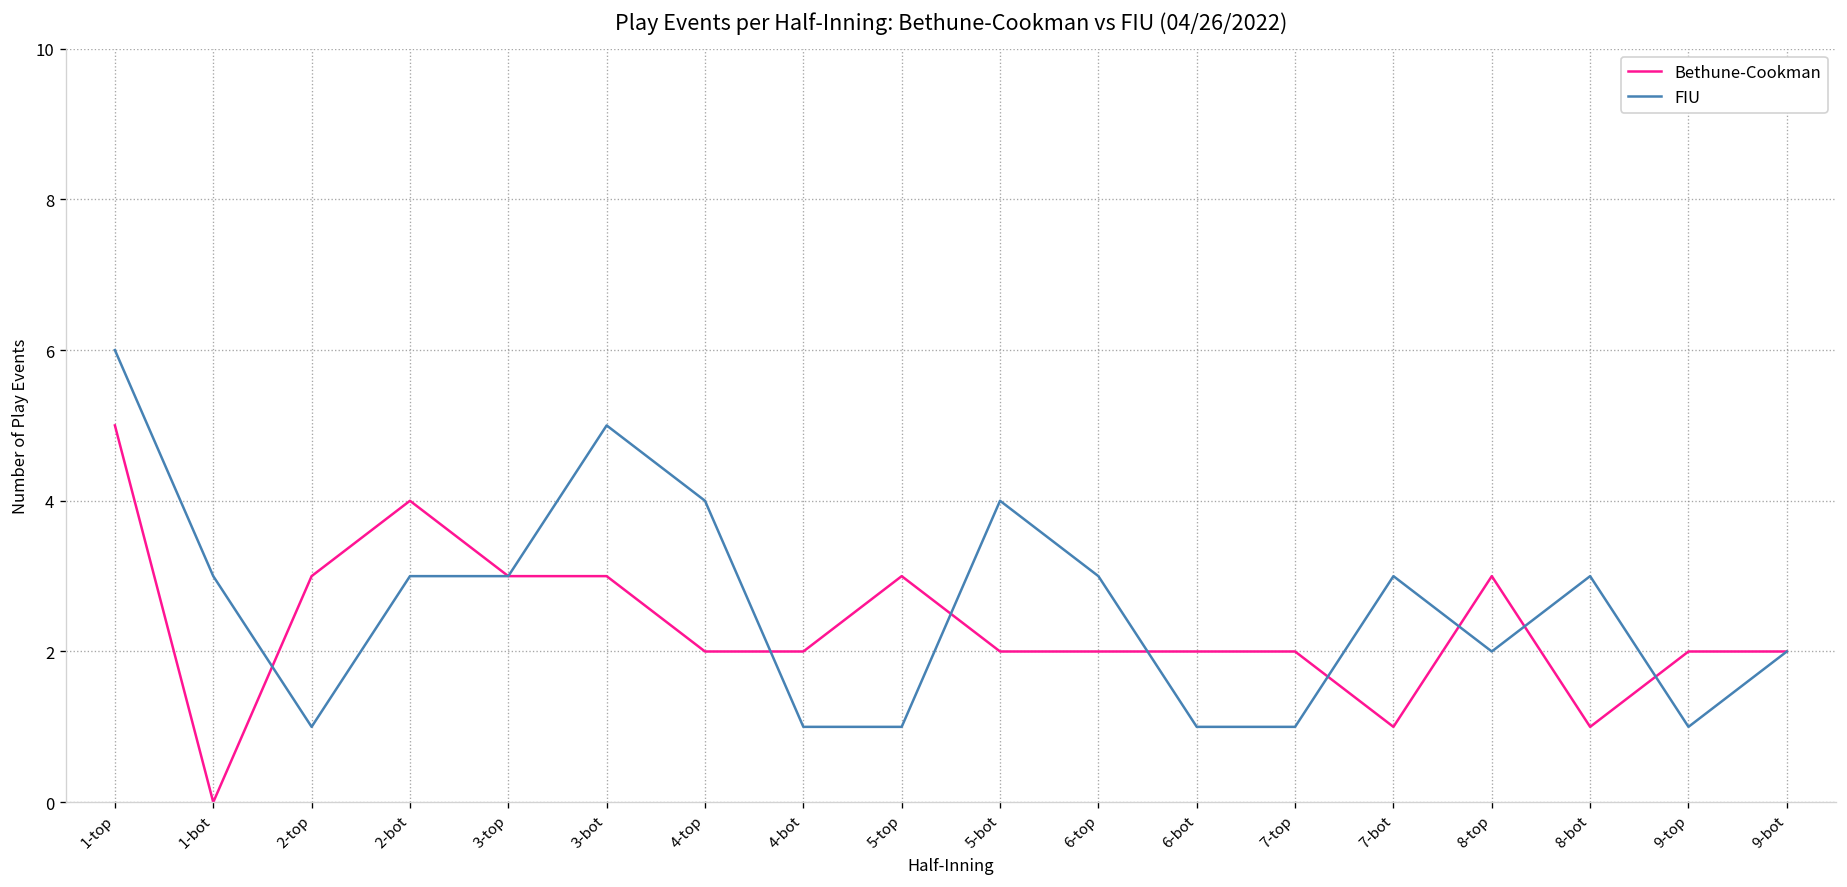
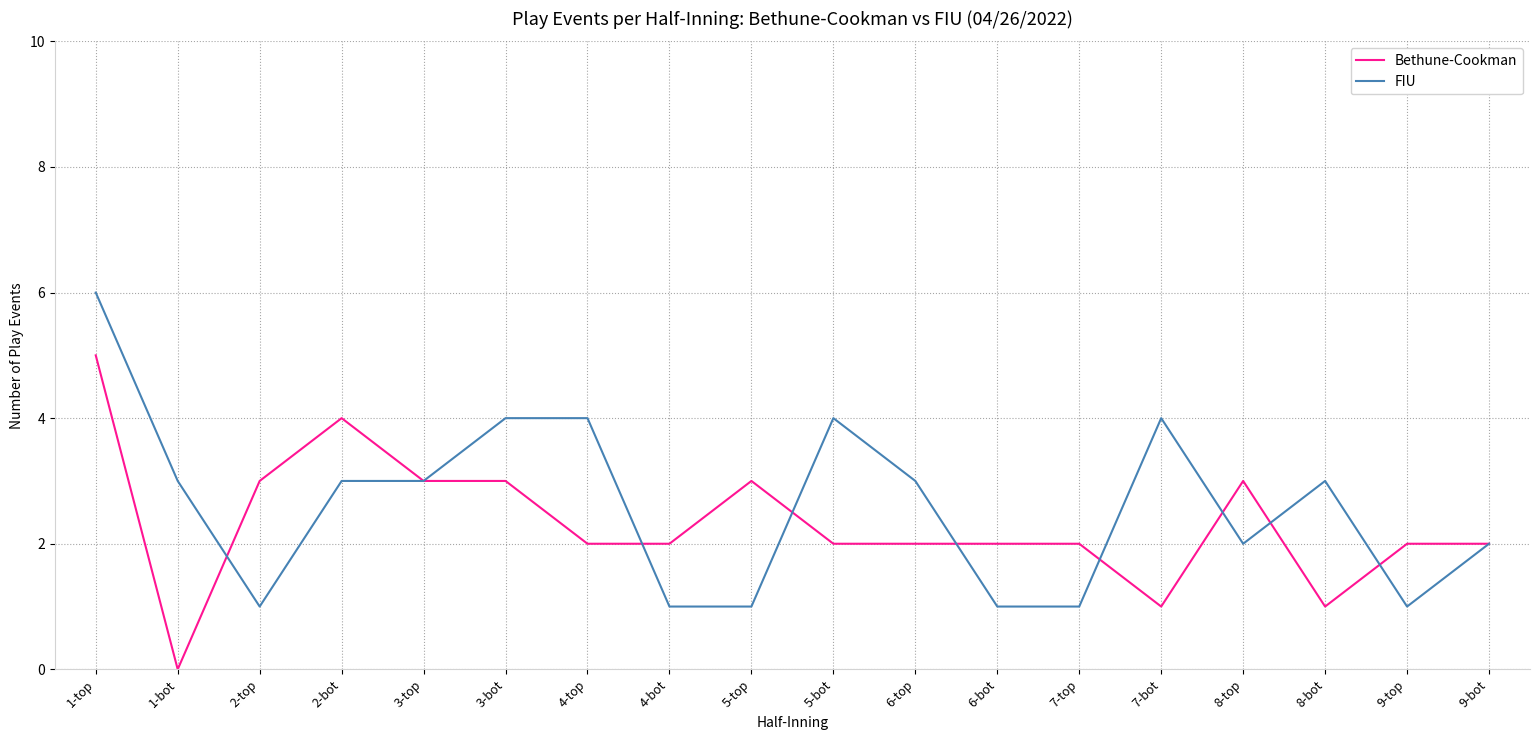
FIU, 3-bot: 5 -> 4
FIU, 7-bot: 3 -> 4
